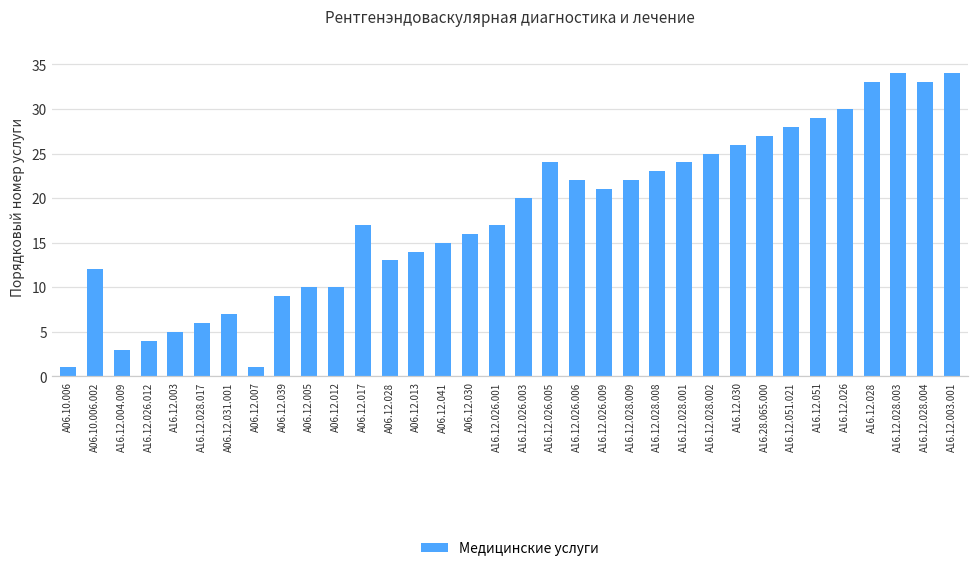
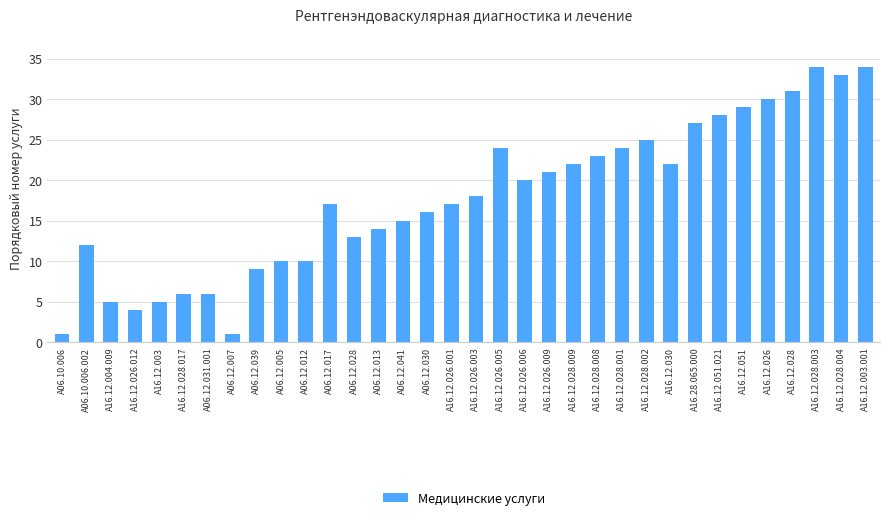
A16.12.004.009: 3 -> 5
A06.12.031.001: 7 -> 6
A16.12.026.003: 20 -> 18
A16.12.026.006: 22 -> 20
A16.12.030: 26 -> 22
A16.12.028: 33 -> 31
